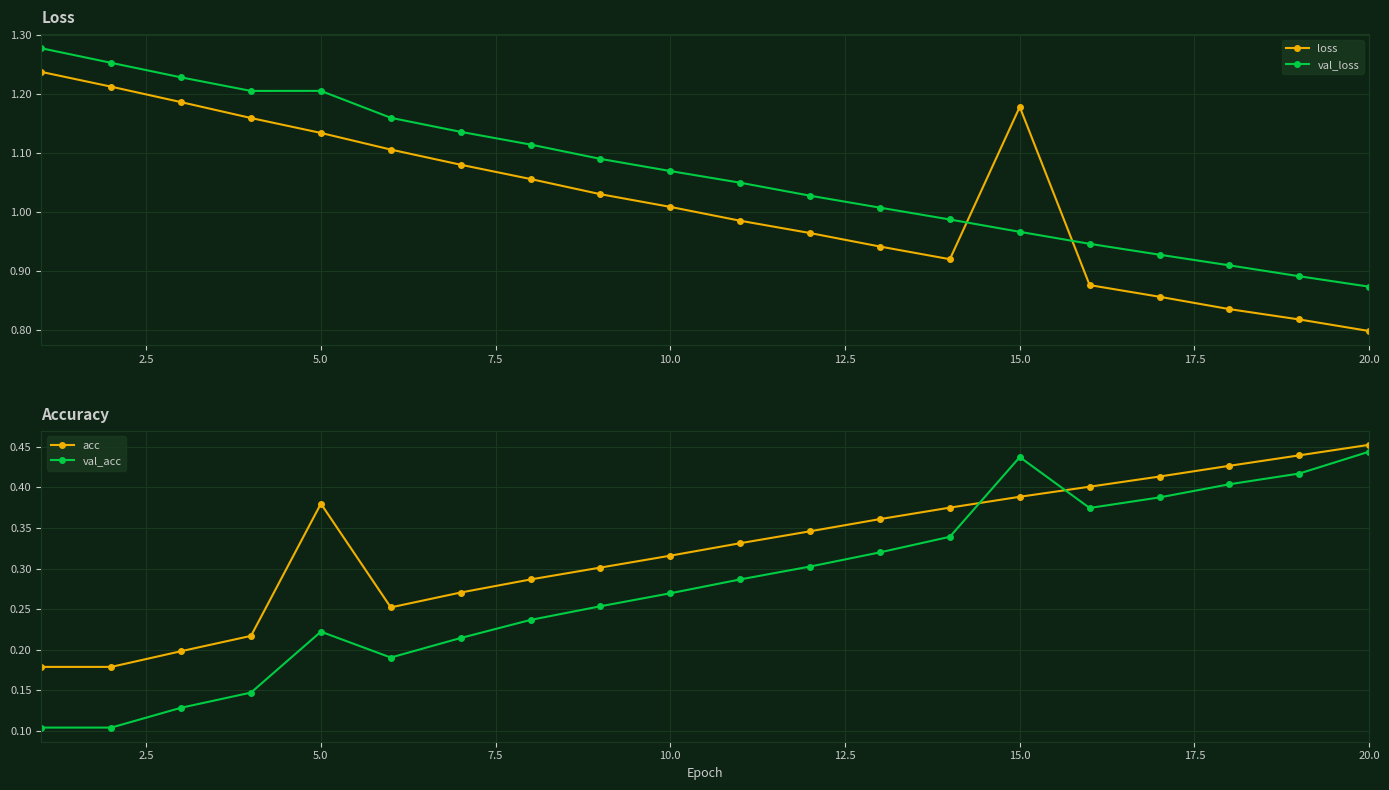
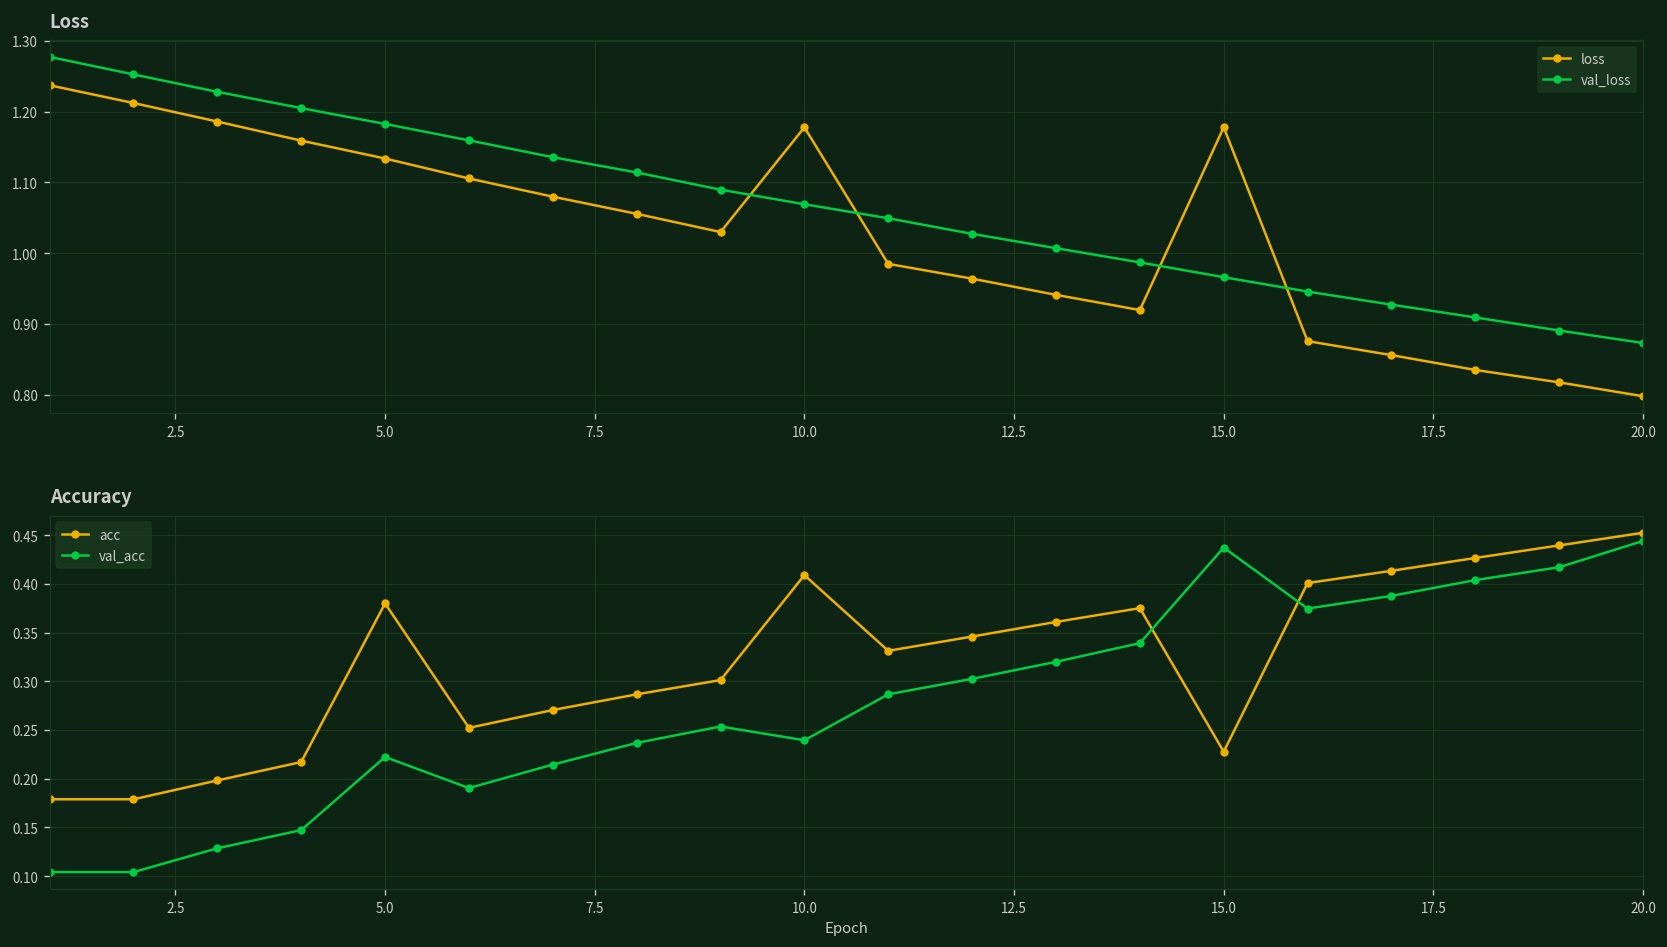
Loss, val_loss, 5.0: 1.20 -> 1.18
Loss, loss, 10.0: 1.01 -> 1.18
Accuracy, acc, 10.0: 0.32 -> 0.41
Accuracy, val_acc, 10.0: 0.27 -> 0.24
Accuracy, acc, 15.0: 0.39 -> 0.23
